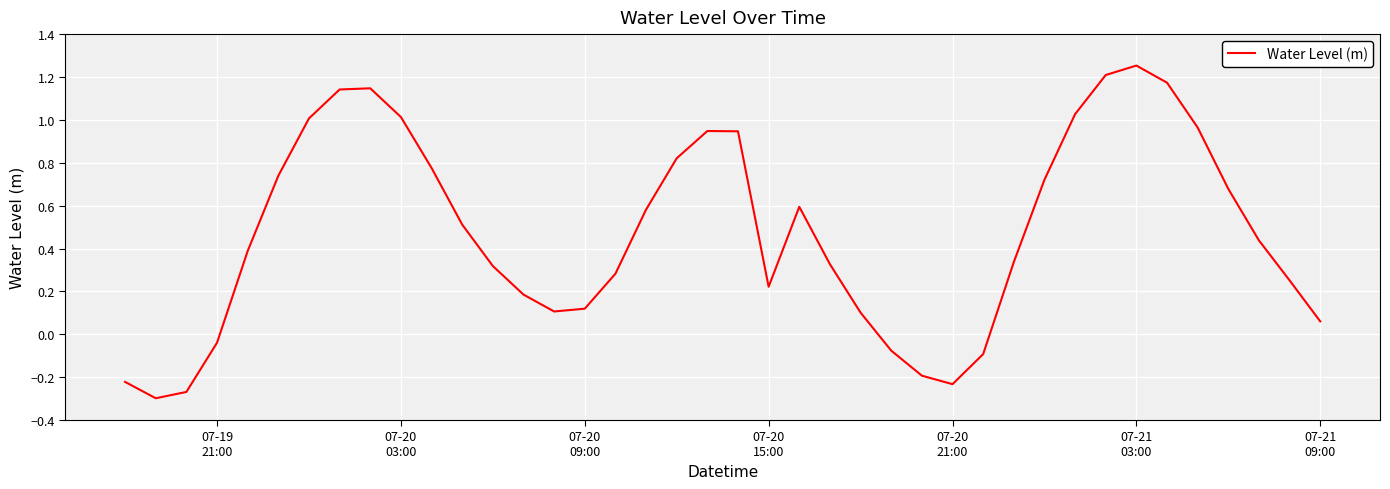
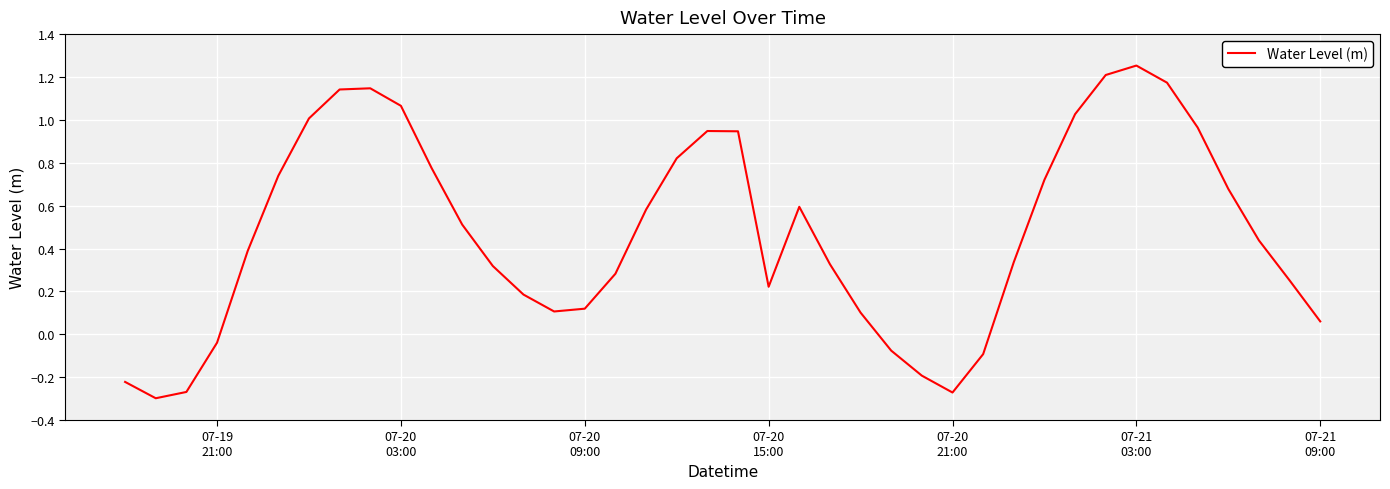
07-20 03:00: 1.01 -> 1.07
07-20 21:00: -0.23 -> -0.27
